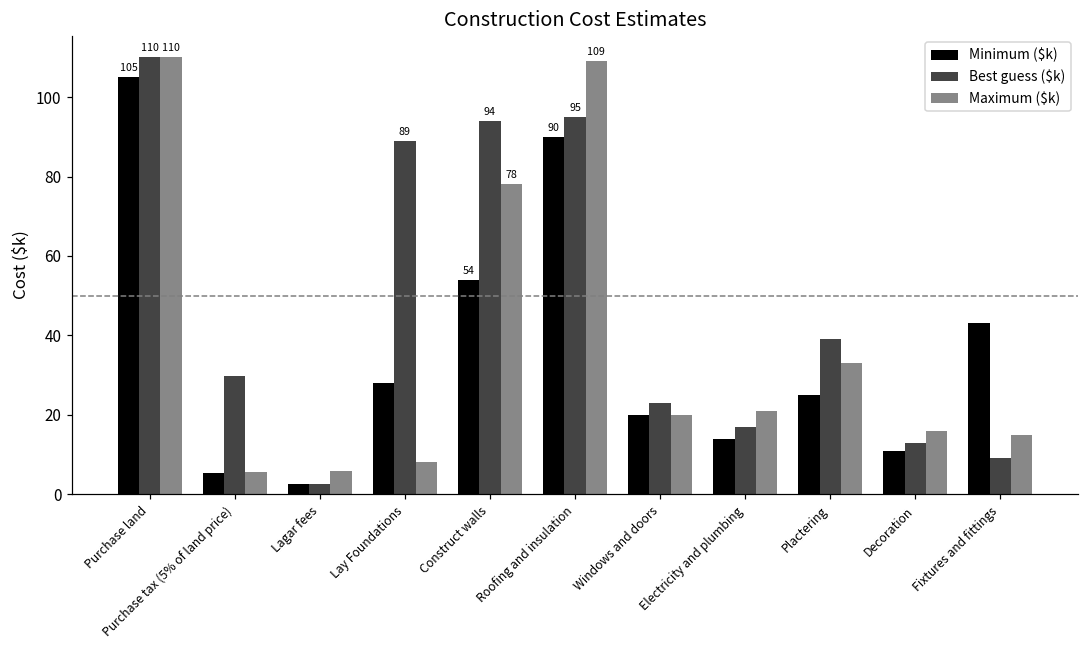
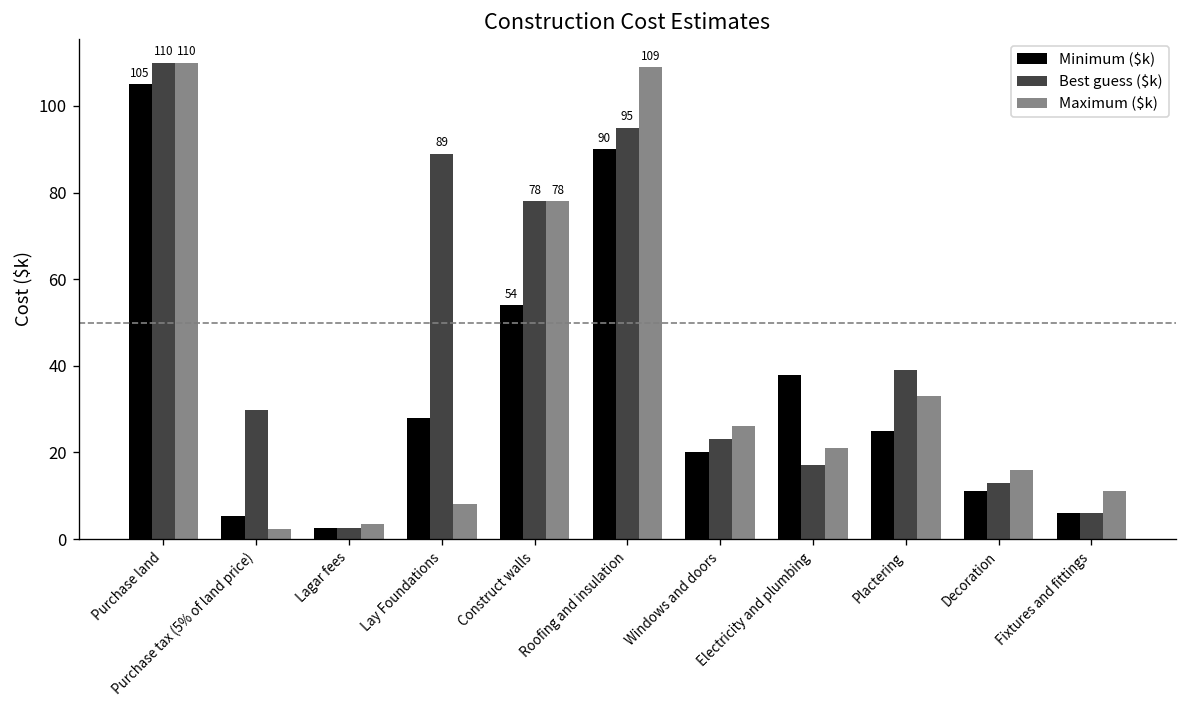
Maximum ($k), Purchase tax (5% of land price): 6 -> 2
Maximum ($k), Lagar fees: 6 -> 4
Best guess ($k), Construct walls: 94 -> 78
Maximum ($k), Windows and doors: 20 -> 26
Minimum ($k), Electricity and plumbing: 14 -> 38
Minimum ($k), Fixtures and fittings: 43 -> 6
Best guess ($k), Fixtures and fittings: 9 -> 6
Maximum ($k), Fixtures and fittings: 15 -> 11
